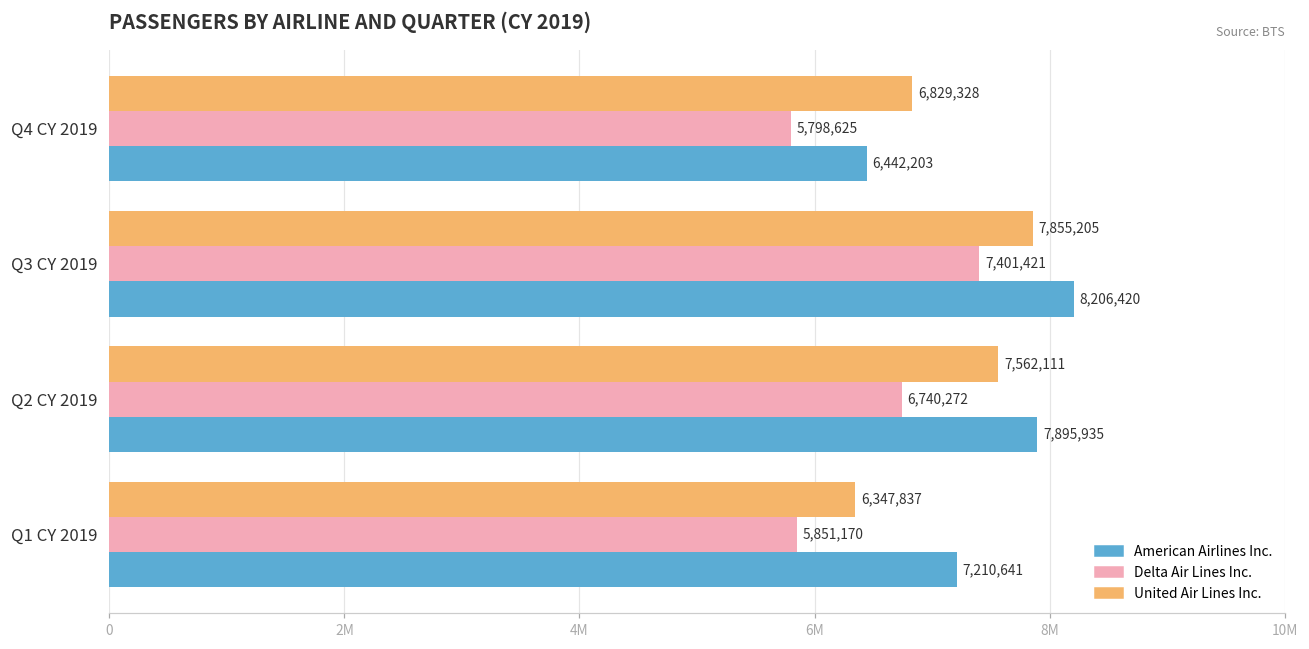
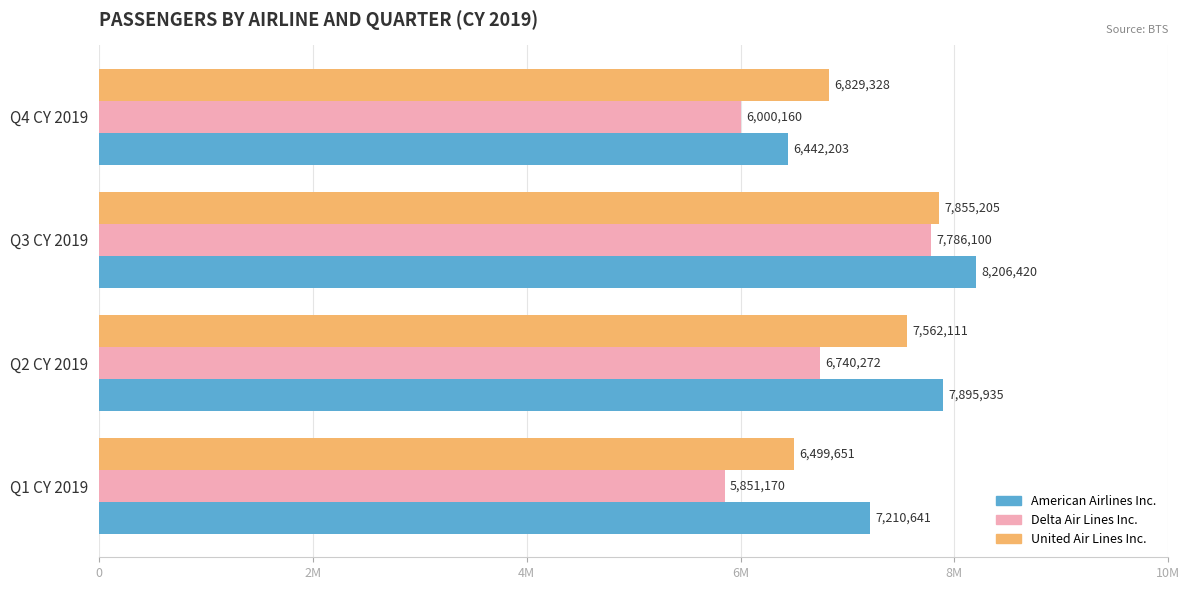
Delta Air Lines Inc., Q4 CY 2019: 5,798,625 -> 6,000,160
Delta Air Lines Inc., Q3 CY 2019: 7,401,421 -> 7,786,100
United Air Lines Inc., Q1 CY 2019: 6,347,837 -> 6,499,651
